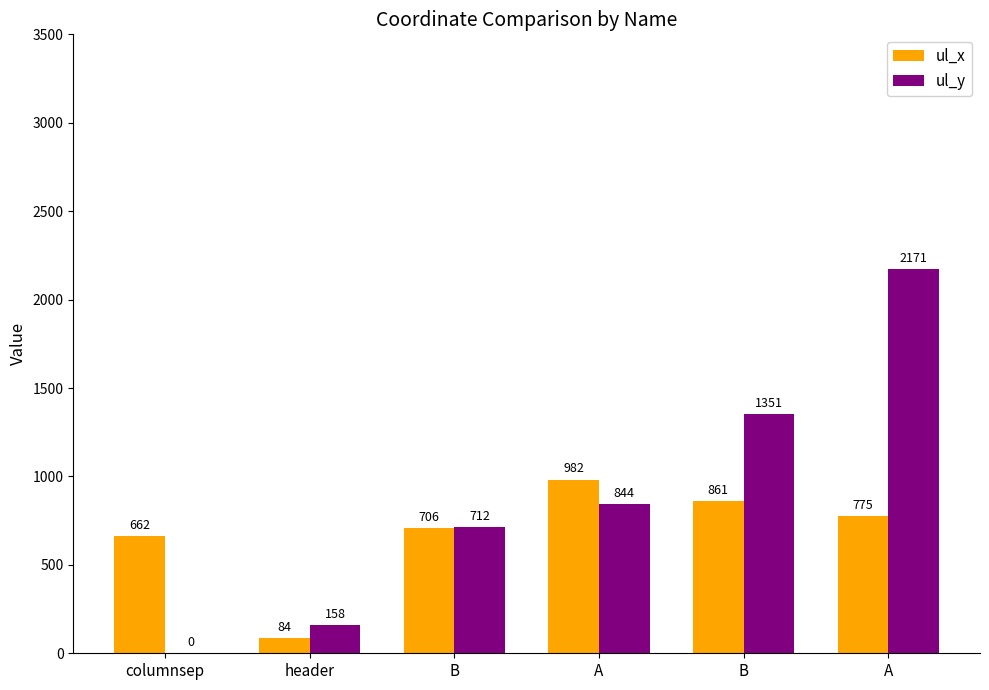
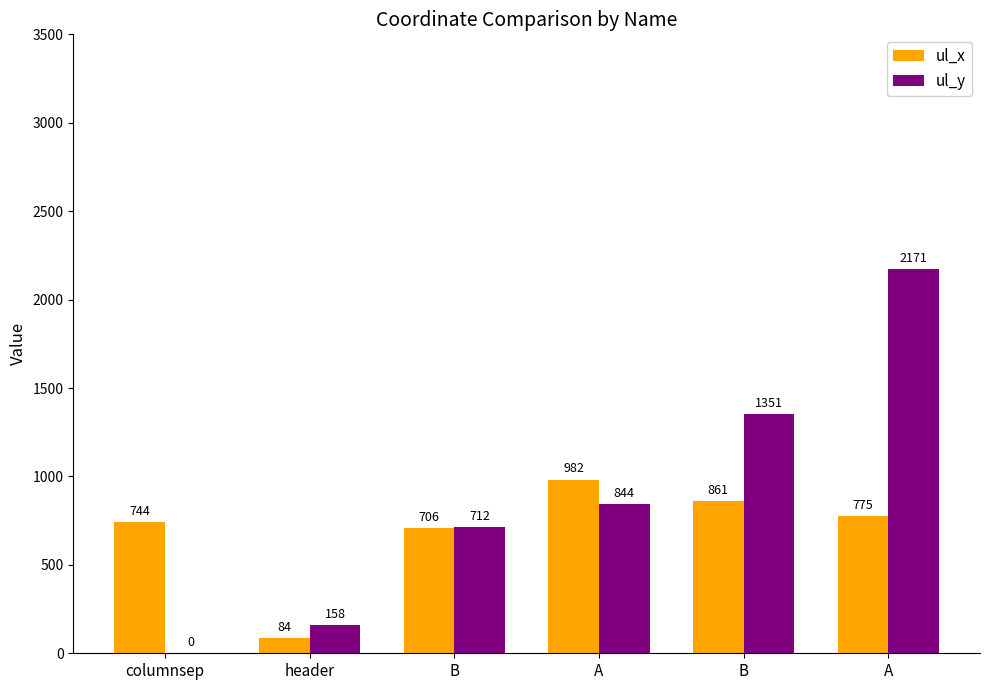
ul_x, columnsep: 662 -> 744
